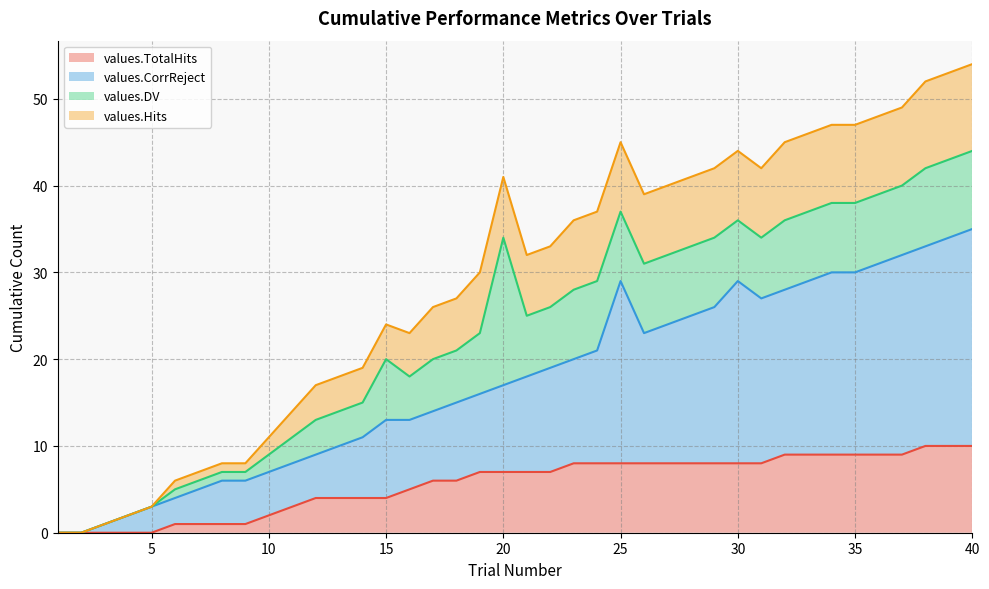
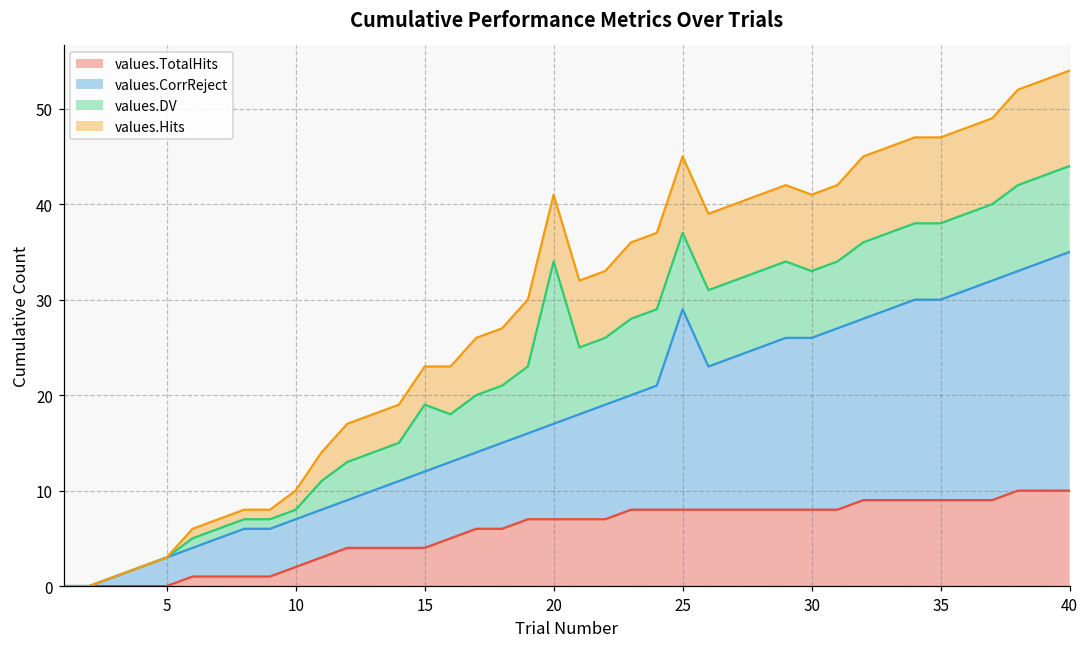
values.DV, 10: 2 -> 1
values.CorrReject, 15: 9 -> 8
values.CorrReject, 30: 21 -> 18
